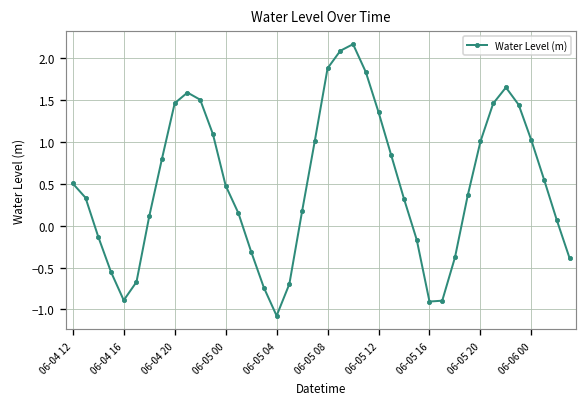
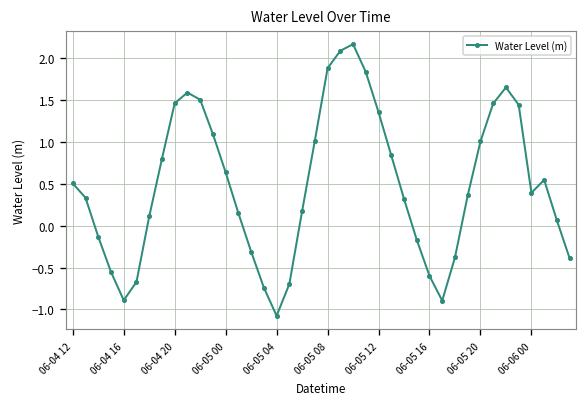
06-05 00: 0.5 -> 0.6
06-05 16: -0.9 -> -0.6
06-06 00: 1.0 -> 0.4
